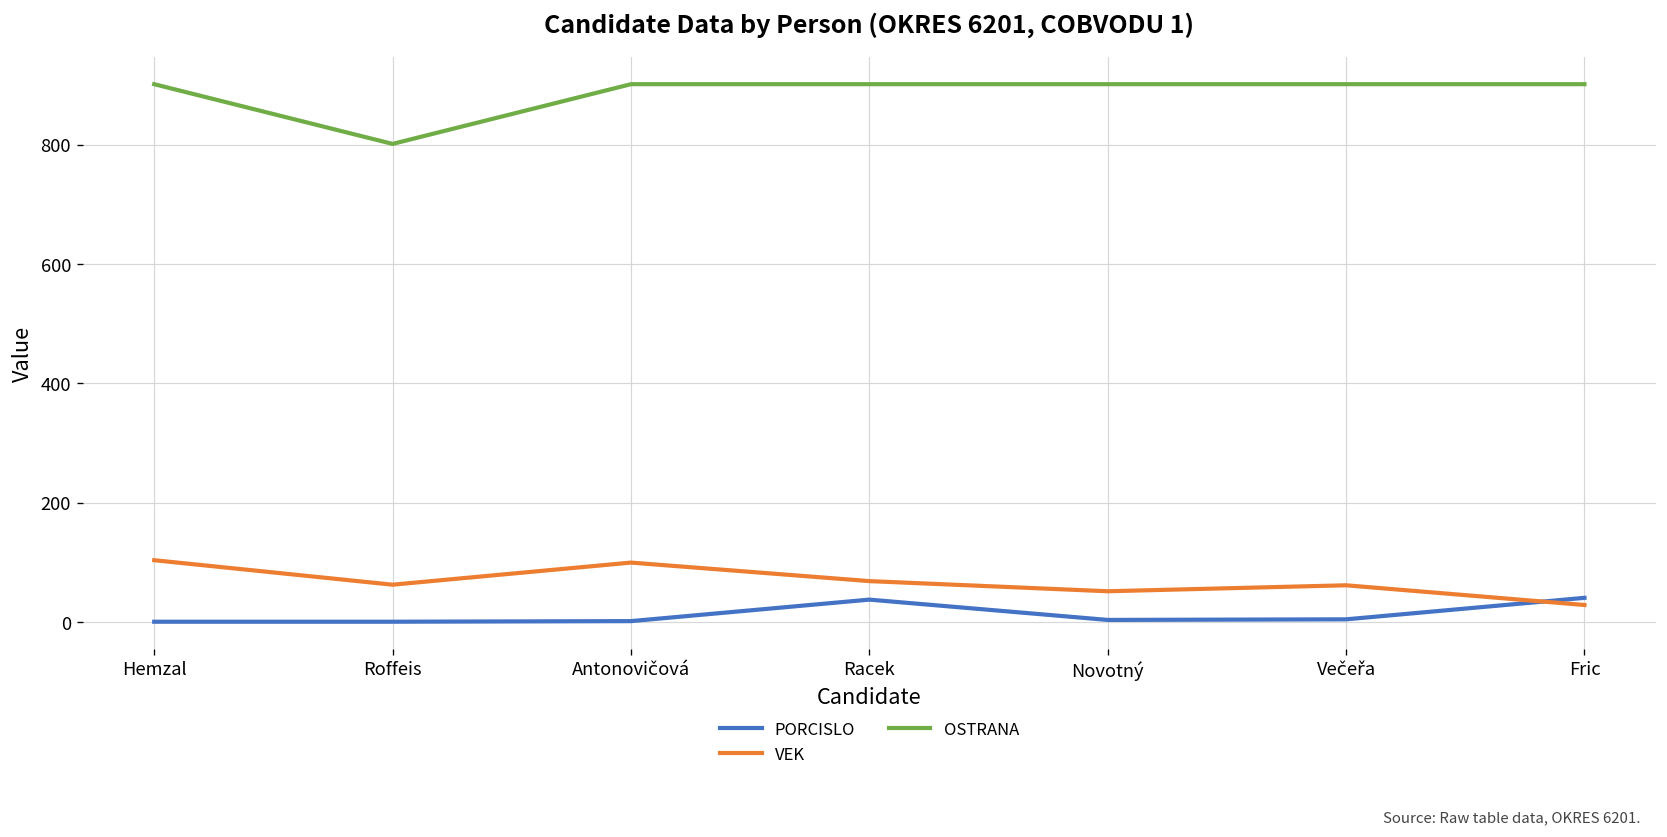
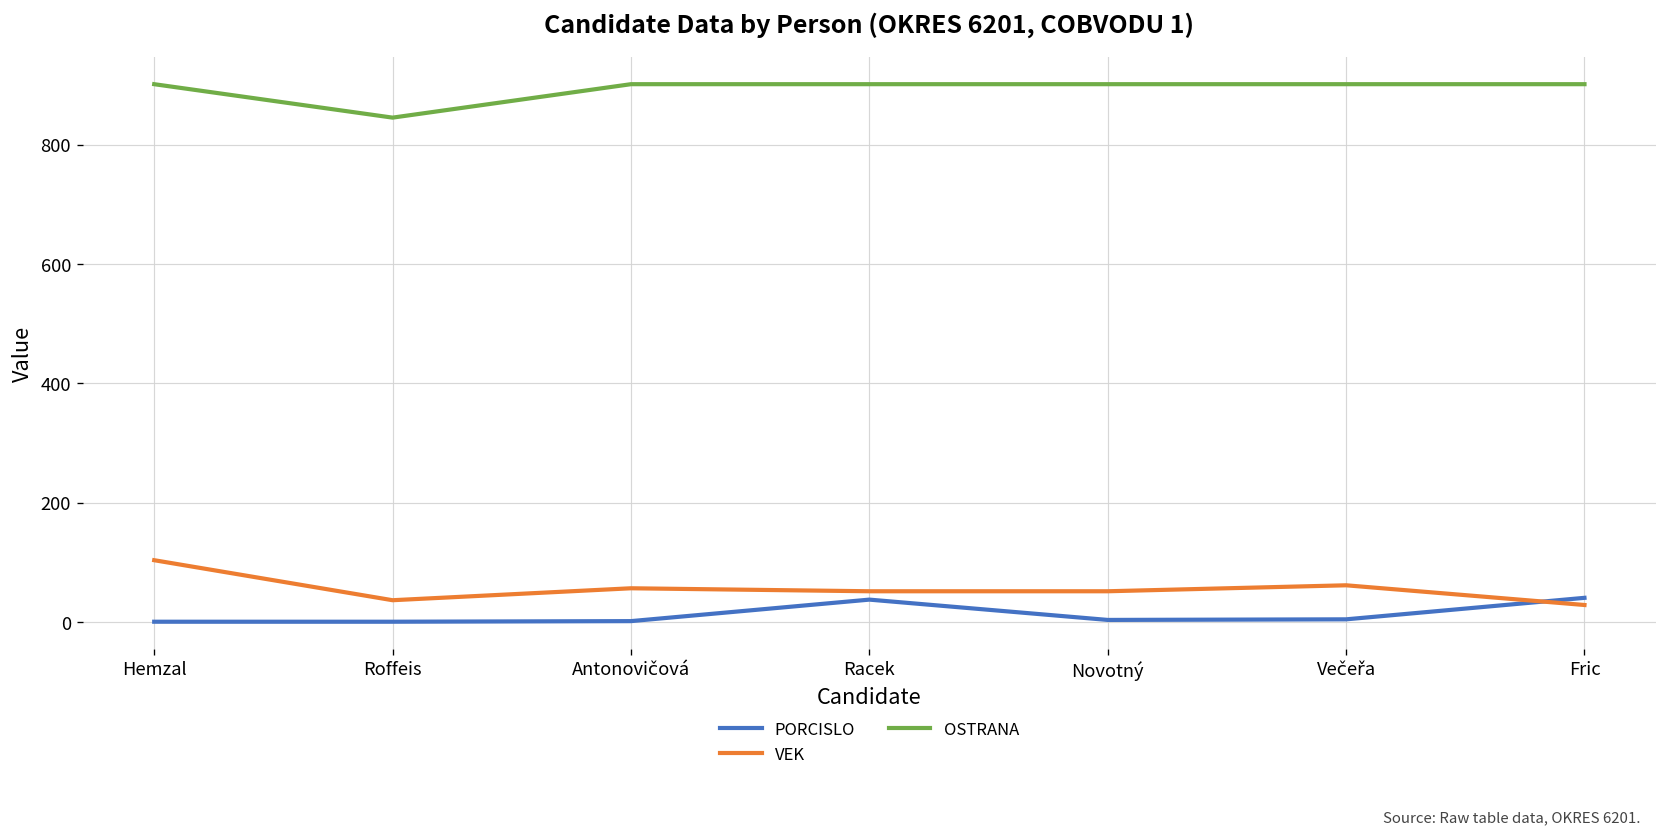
VEK, Roffeis: 60 -> 40
OSTRANA, Roffeis: 800 -> 850
VEK, Antonovičová: 100 -> 60
VEK, Racek: 70 -> 50
